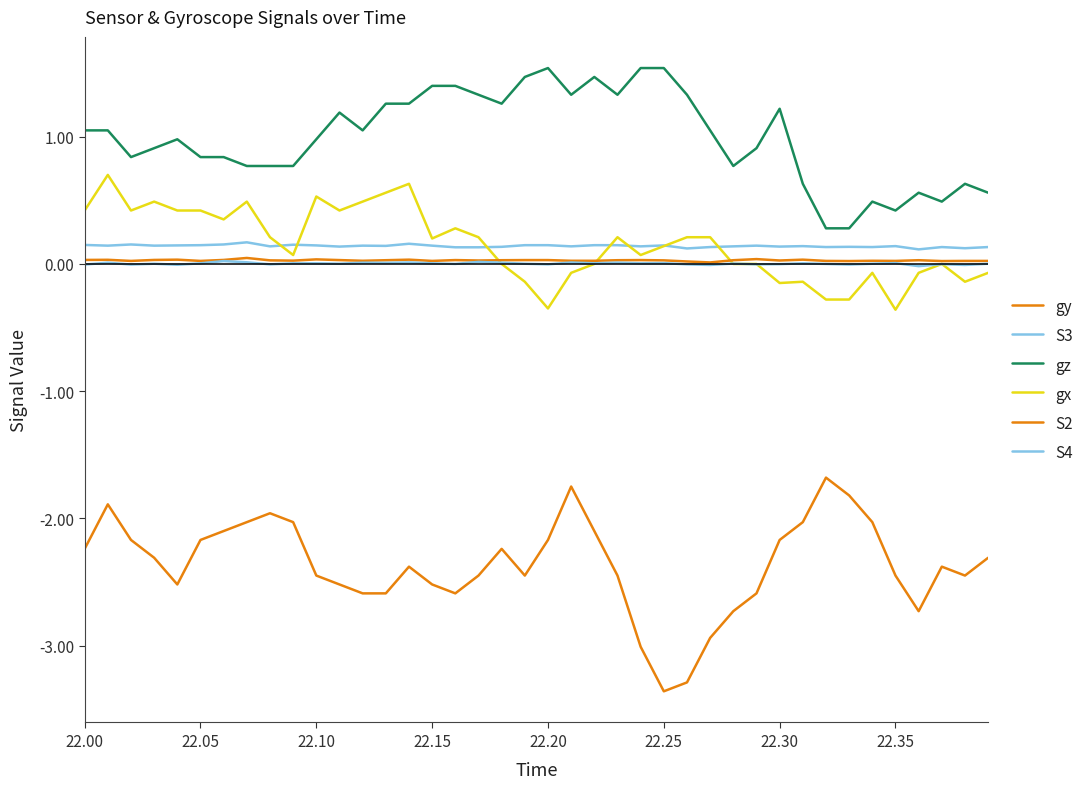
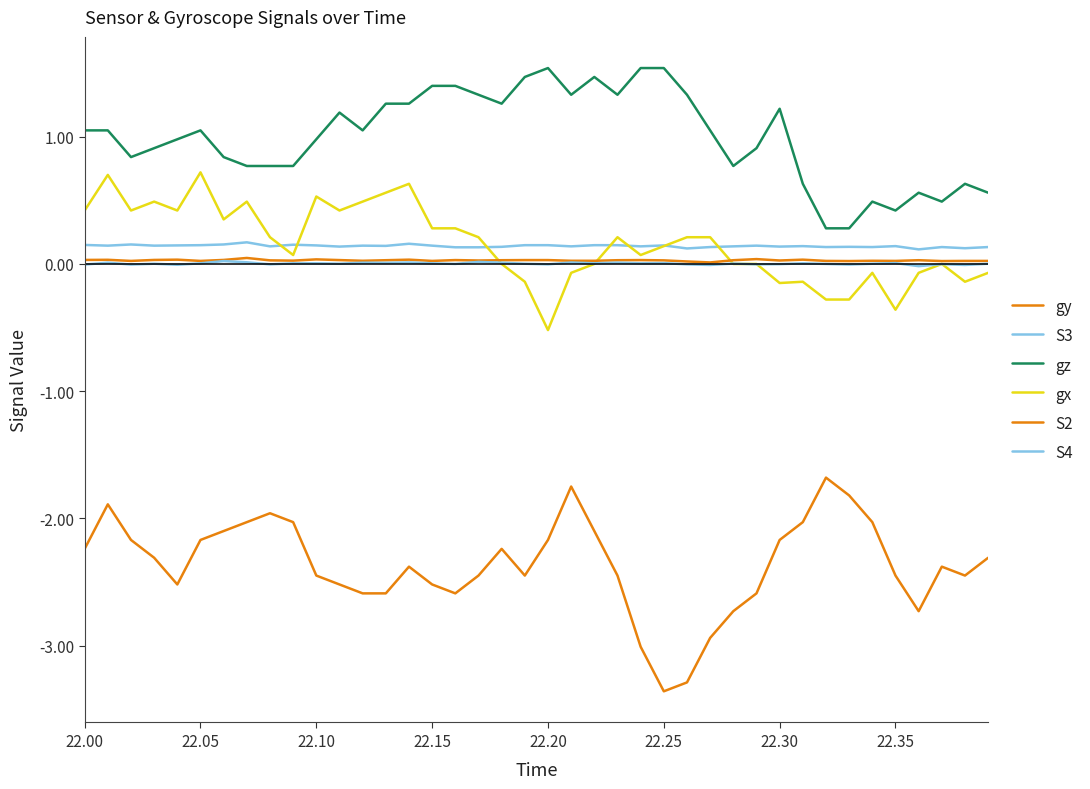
gz, 22.05: 0.84 -> 1.05
gx, 22.05: 0.42 -> 0.72
gx, 22.15: 0.20 -> 0.28
gx, 22.20: -0.35 -> -0.52
